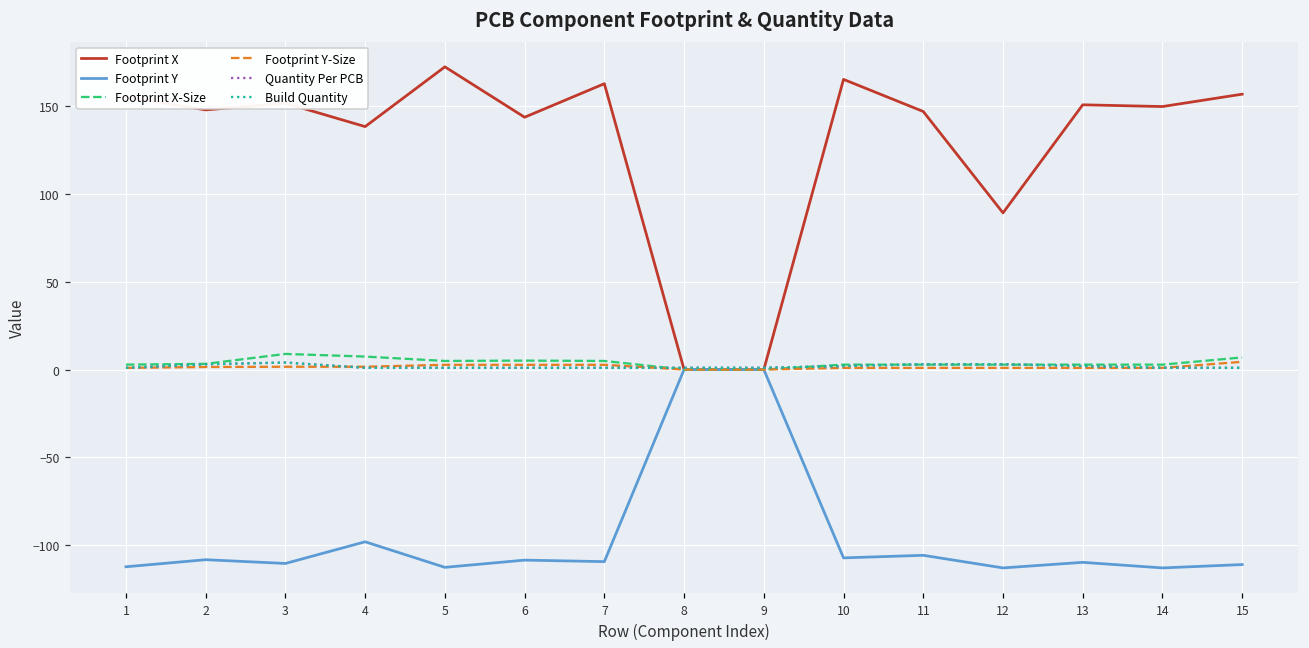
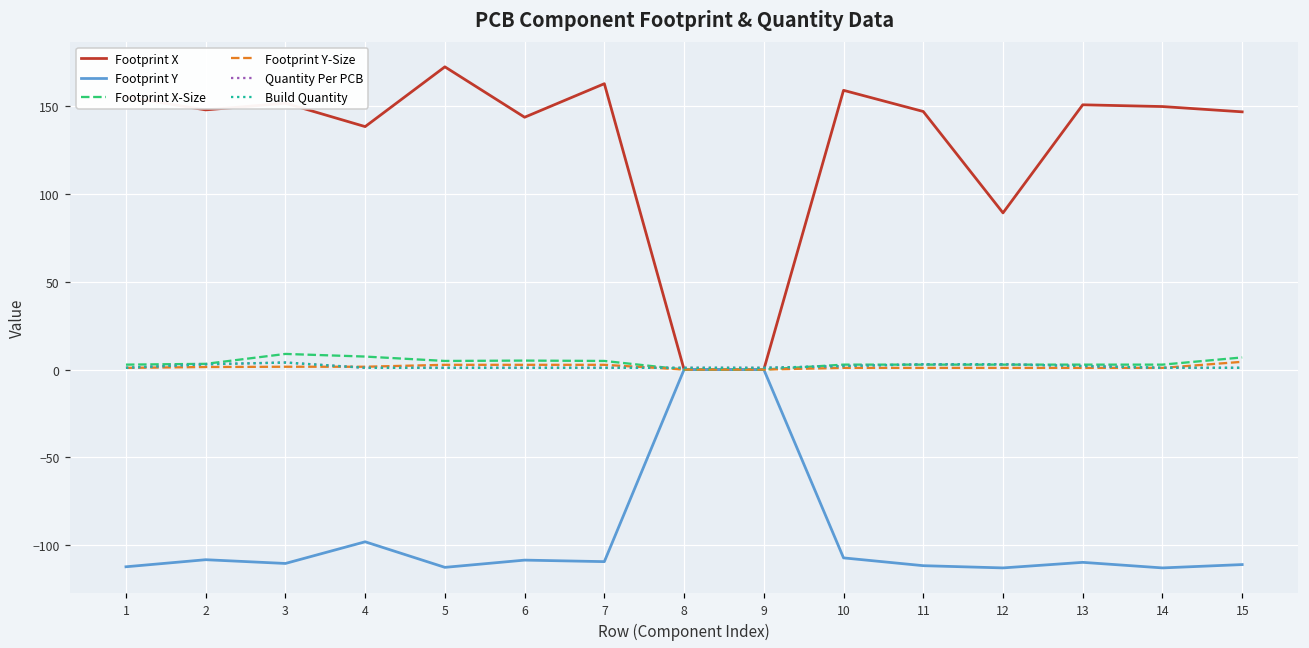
Footprint X, 10: 165 -> 159
Footprint Y, 11: -106 -> -112
Footprint X, 15: 157 -> 147
